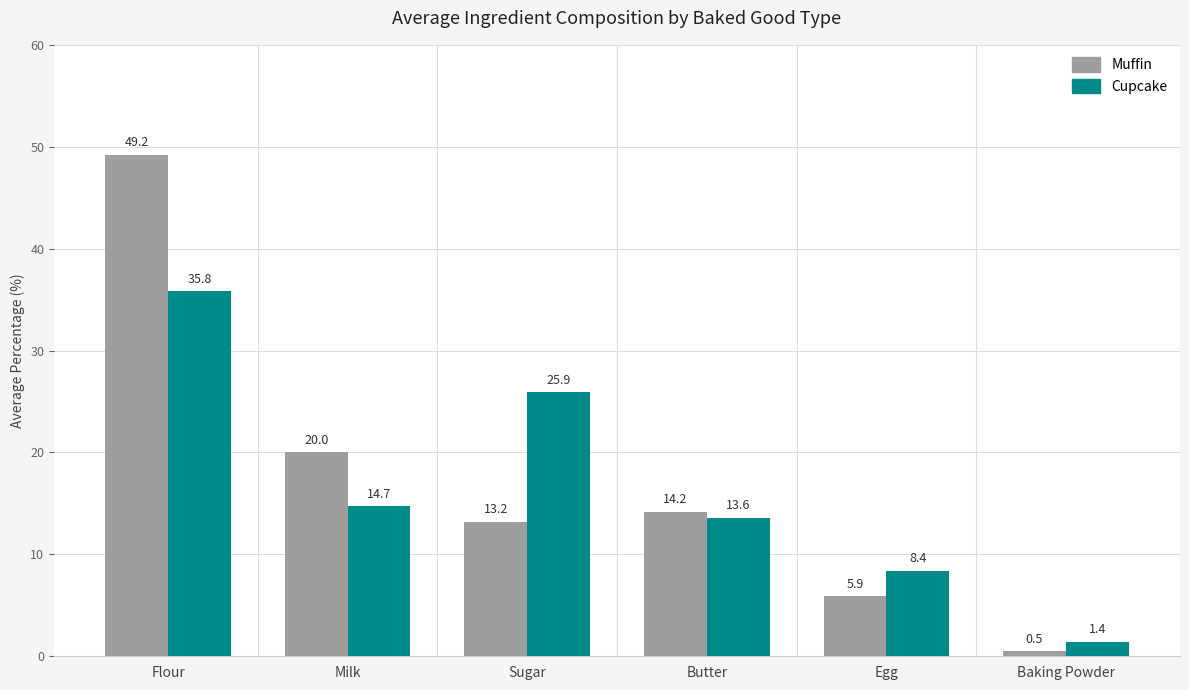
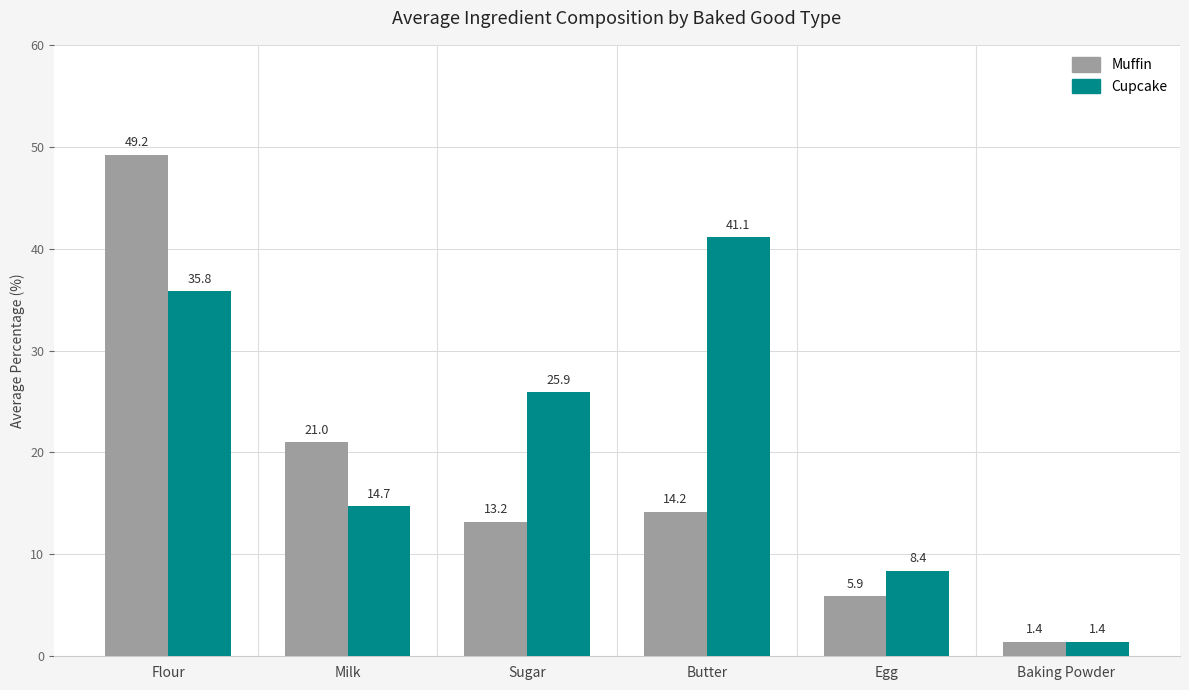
Muffin, Milk: 20.0 -> 21.0
Cupcake, Butter: 13.6 -> 41.1
Muffin, Baking Powder: 0.5 -> 1.4
